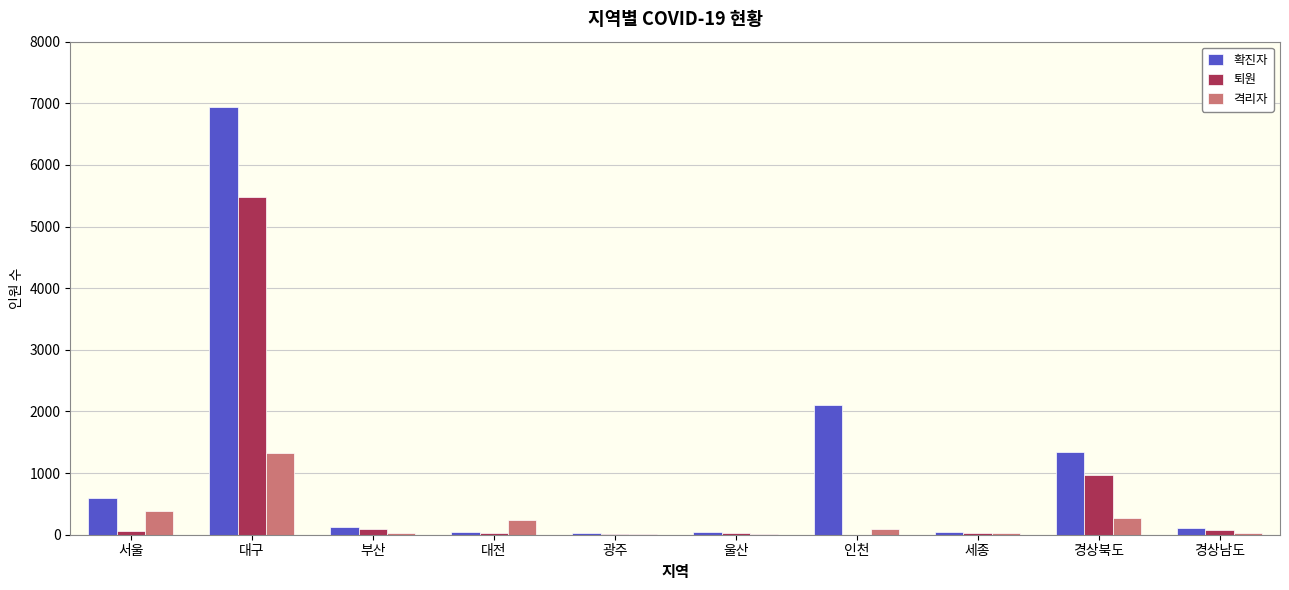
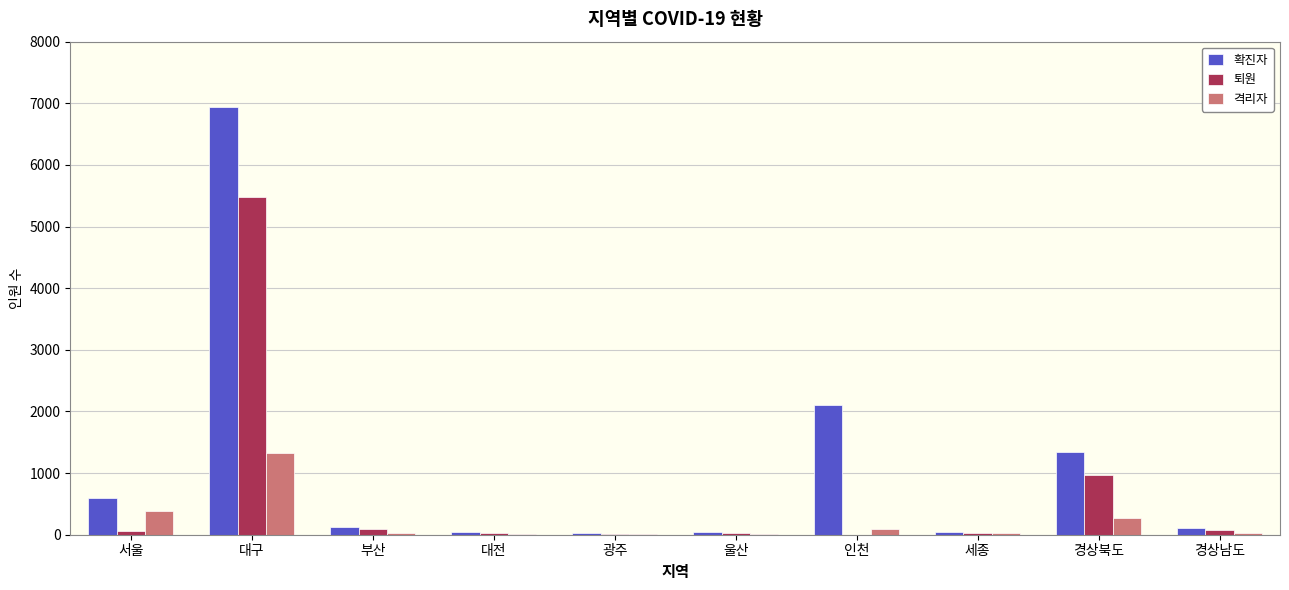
격리자, 대전: 200 -> 0
